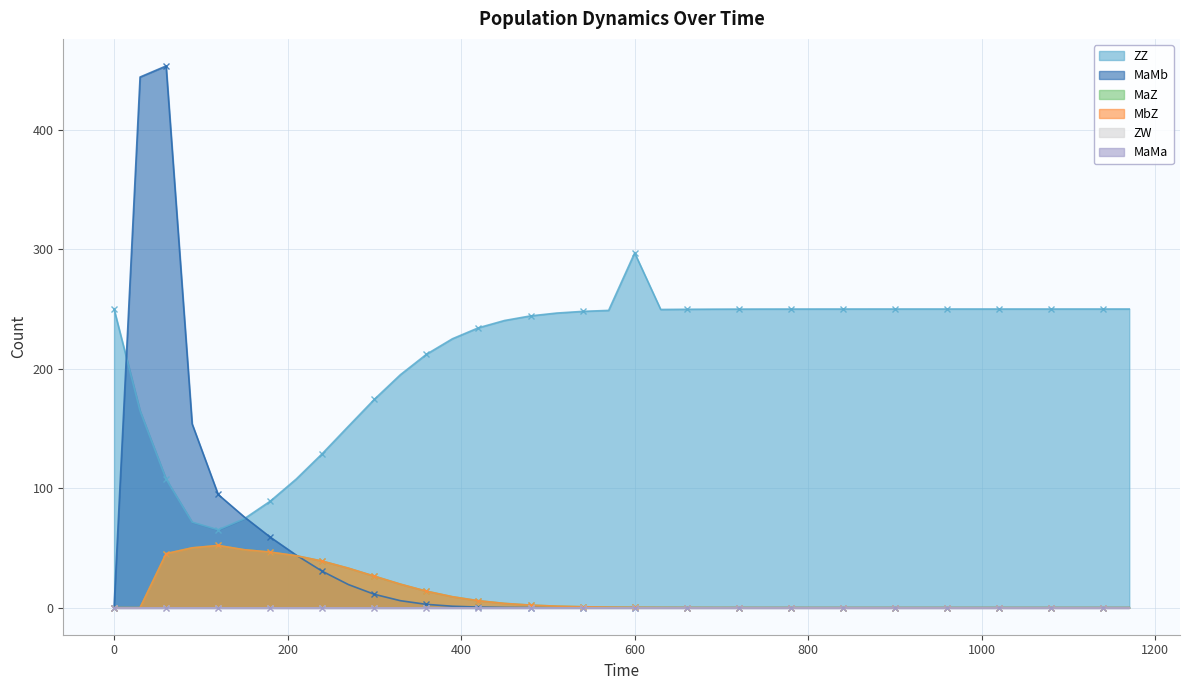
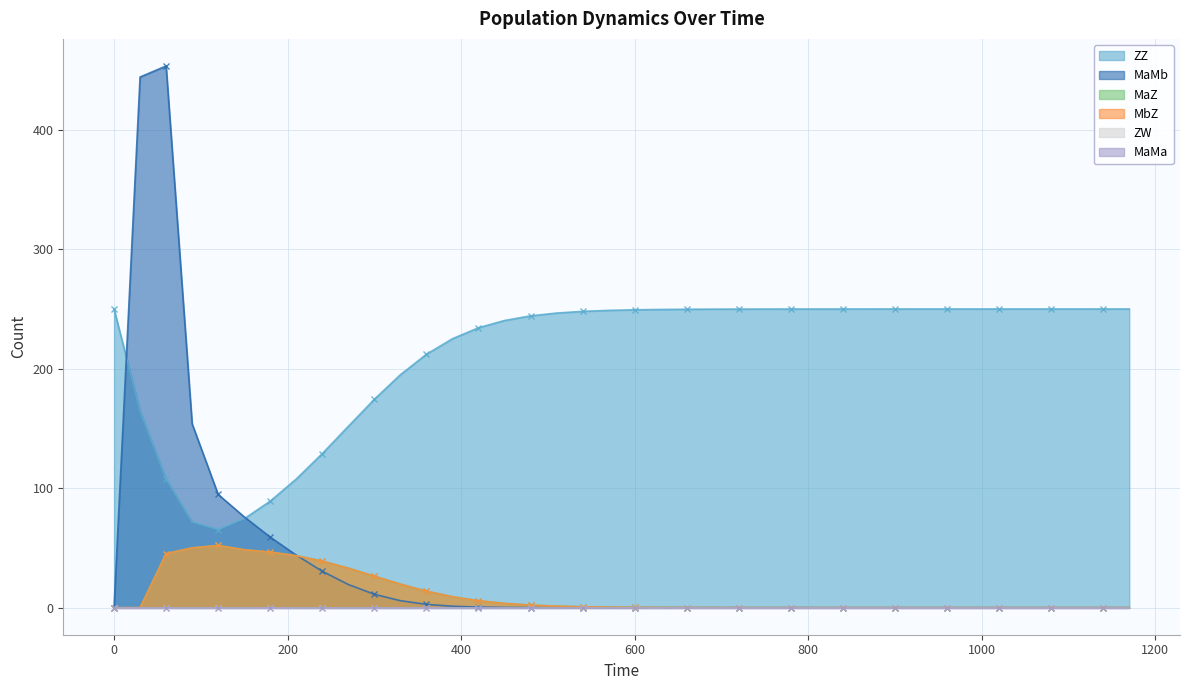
ZZ, 600: 297 -> 249
